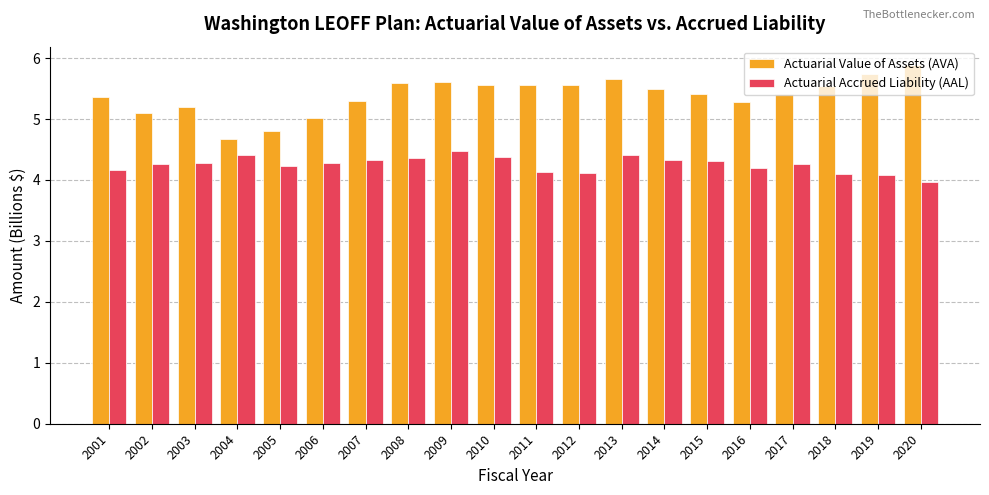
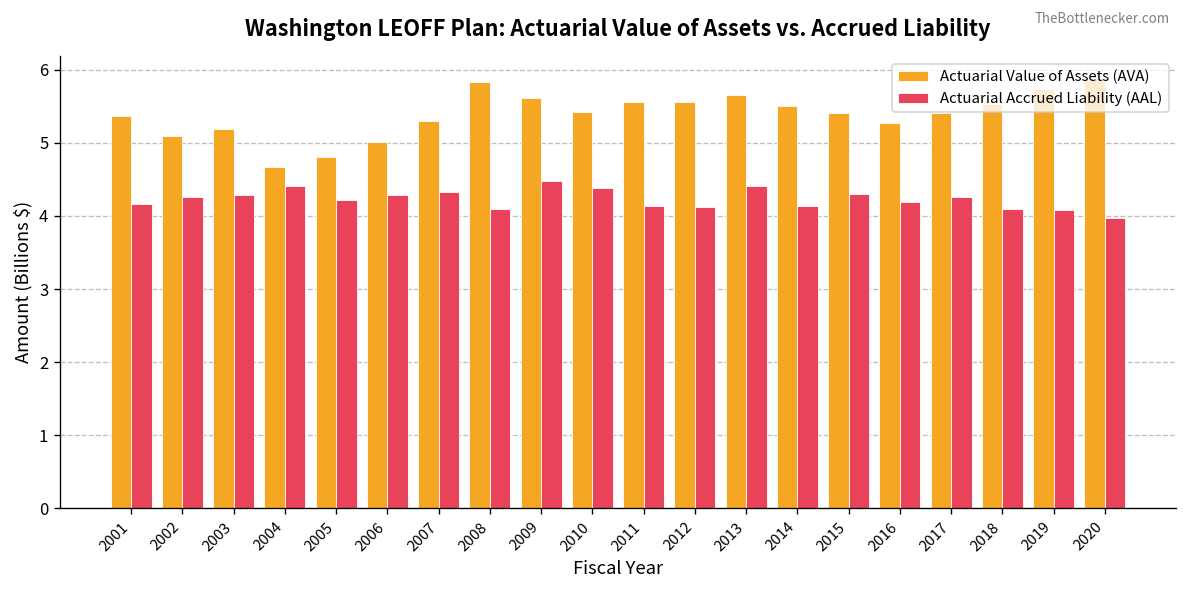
Actuarial Value of Assets (AVA), 2008: 5.6 -> 5.8
Actuarial Accrued Liability (AAL), 2008: 4.4 -> 4.1
Actuarial Value of Assets (AVA), 2010: 5.6 -> 5.4
Actuarial Accrued Liability (AAL), 2014: 4.3 -> 4.1
